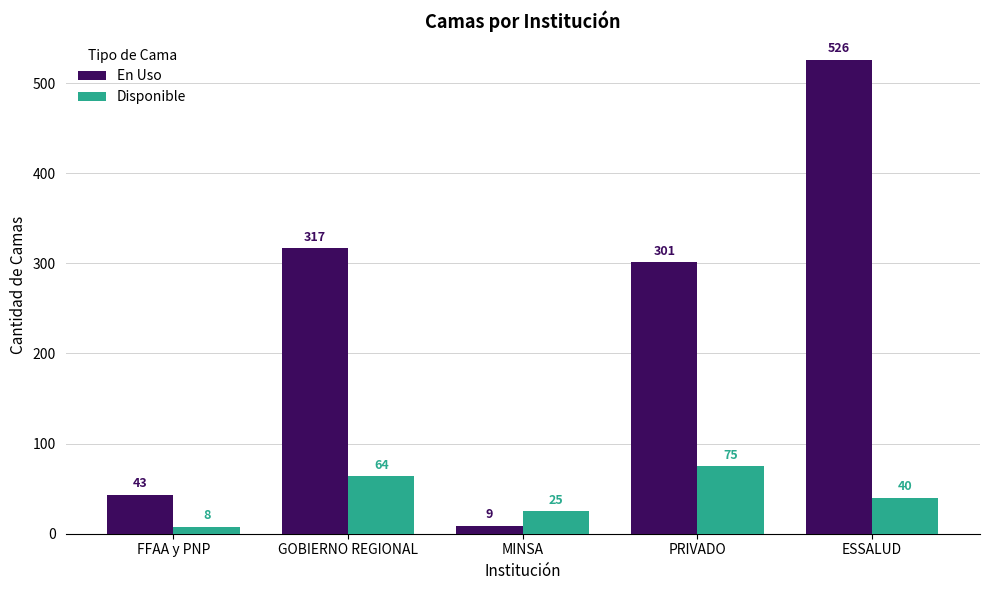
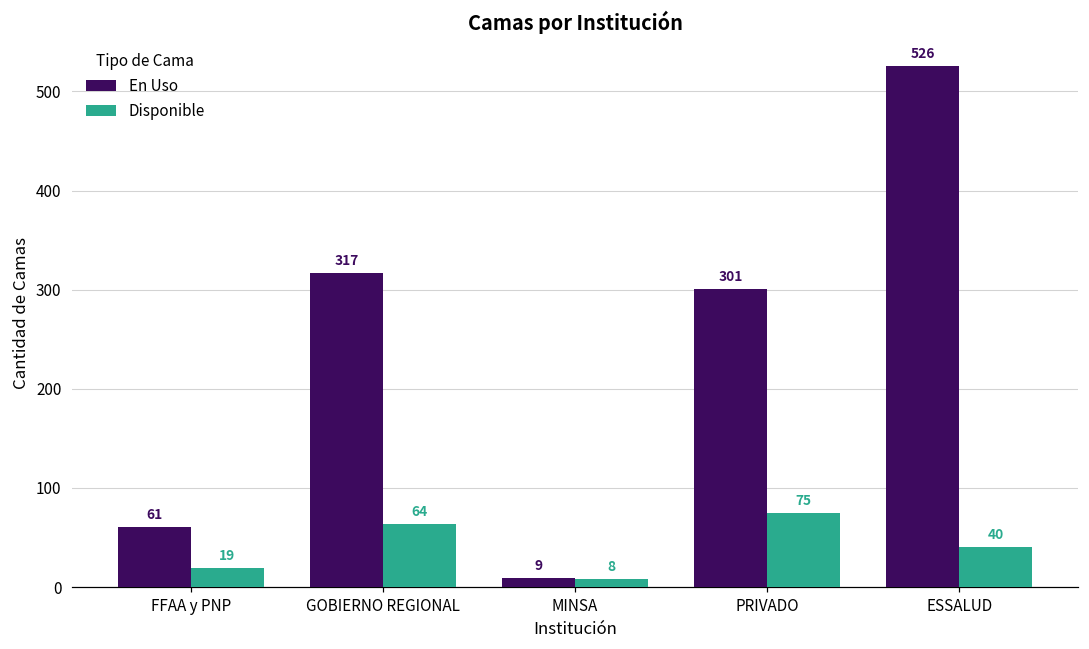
En Uso, FFAA y PNP: 43 -> 61
Disponible, FFAA y PNP: 8 -> 19
Disponible, MINSA: 25 -> 8
